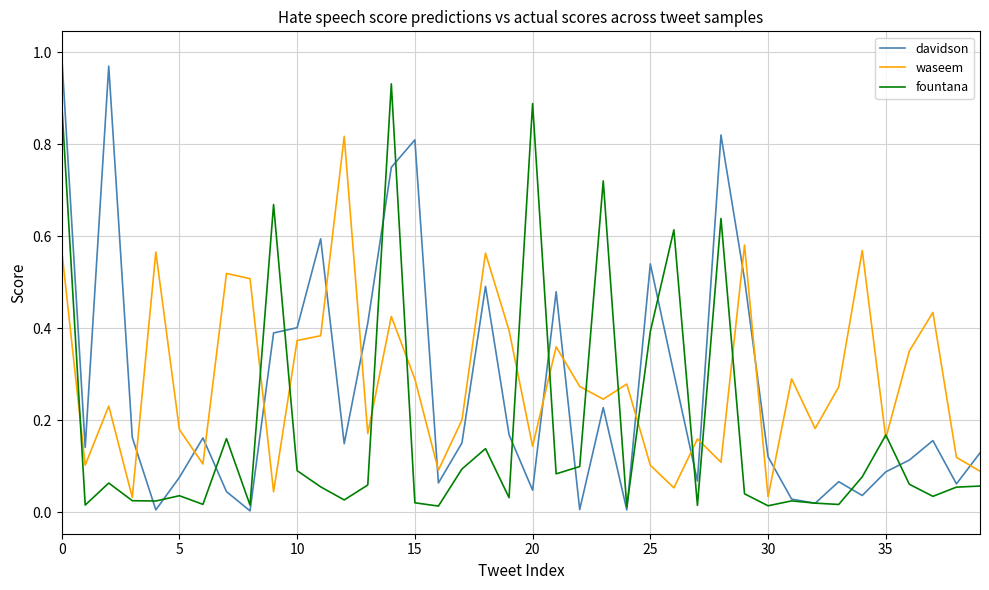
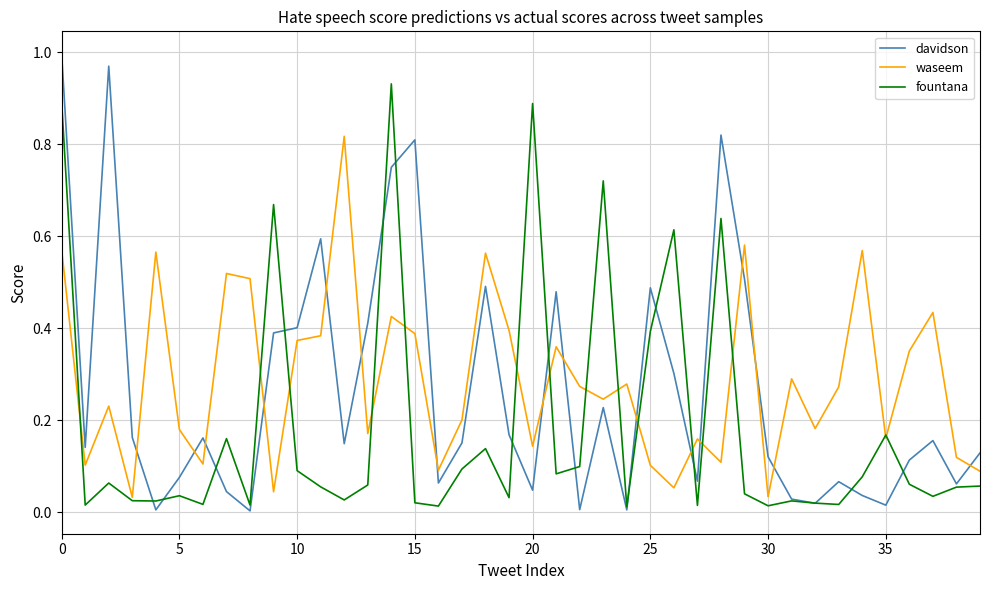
waseem, 15: 0.29 -> 0.39
davidson, 25: 0.54 -> 0.49
davidson, 35: 0.09 -> 0.02
